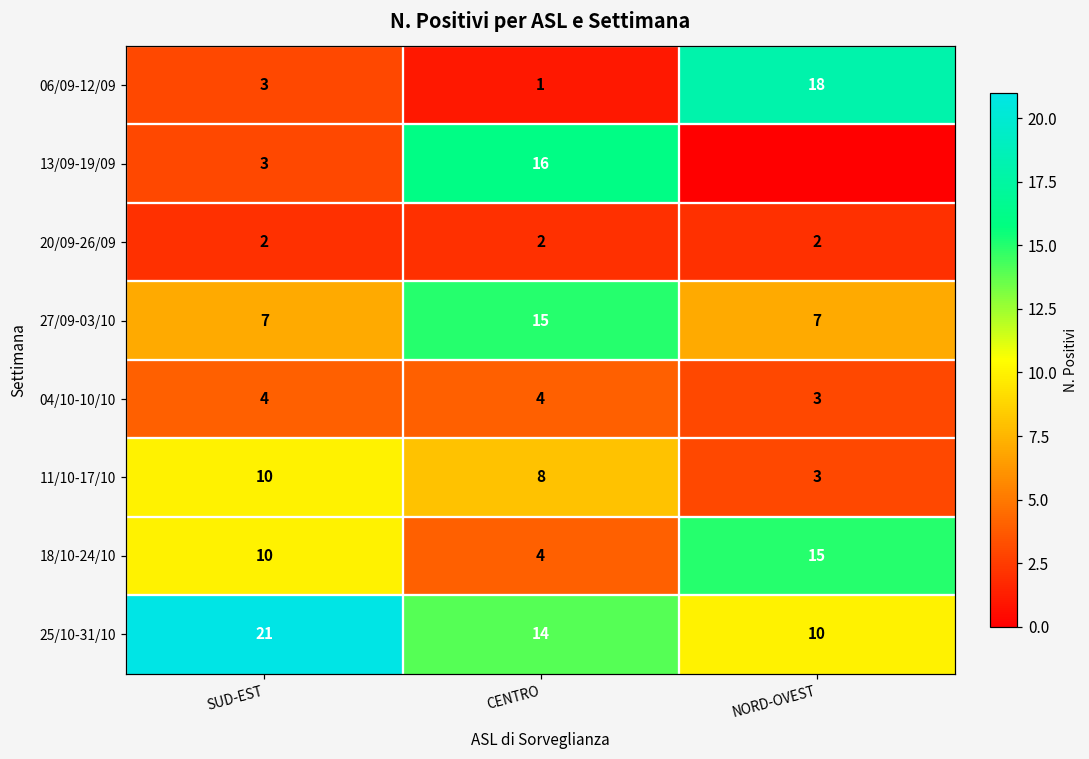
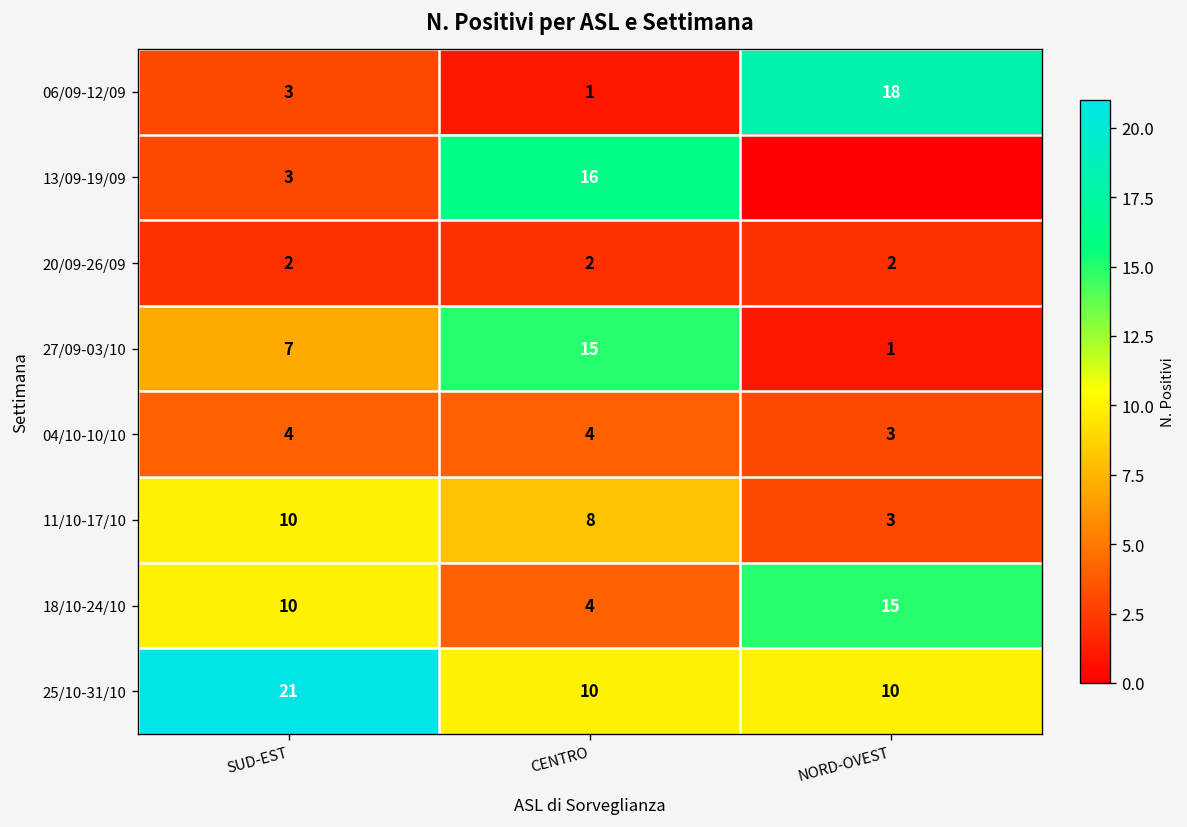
27/09-03/10, NORD-OVEST: 7 -> 1
25/10-31/10, CENTRO: 14 -> 10
